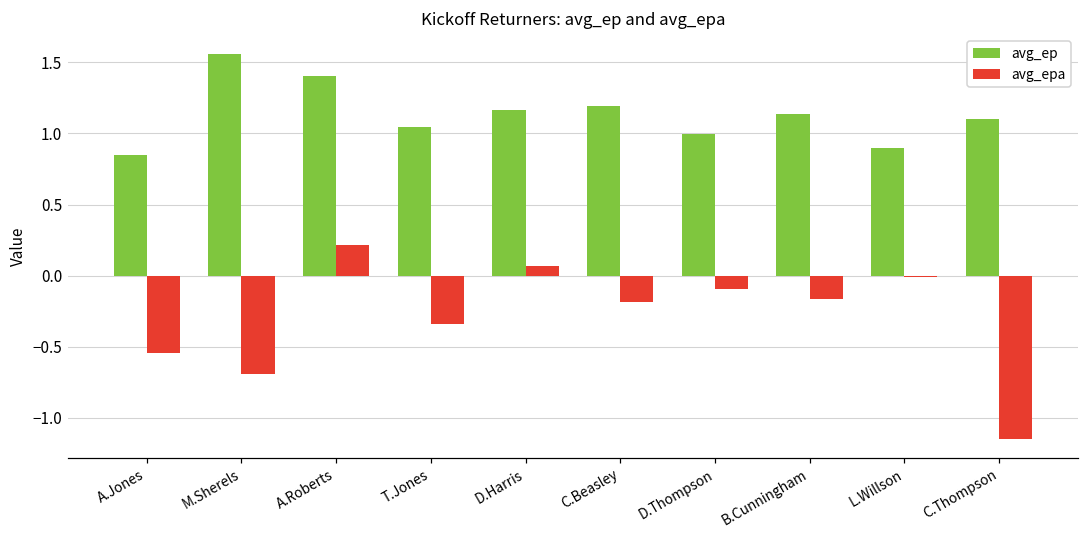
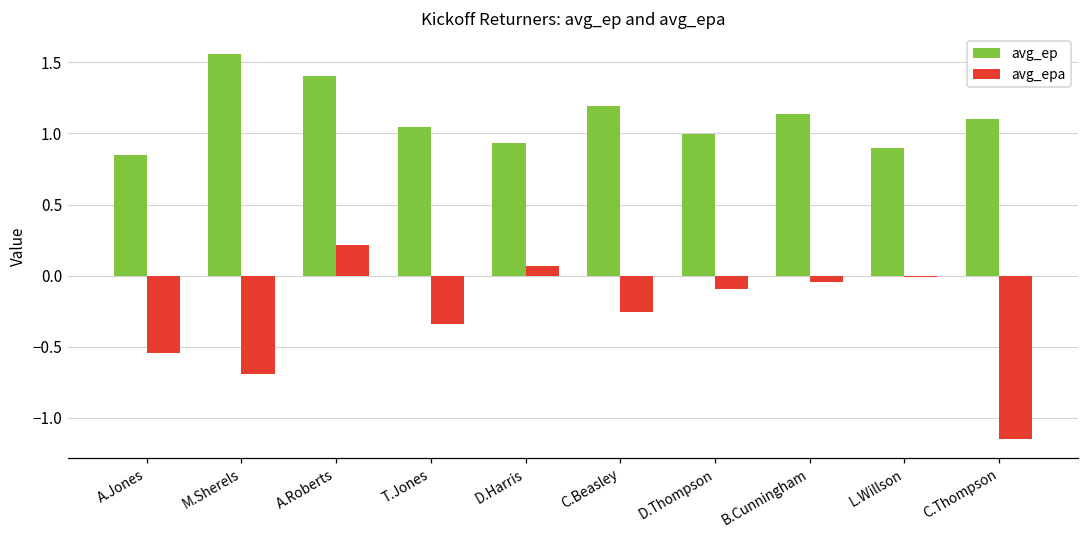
avg_ep, D.Harris: 1.16 -> 0.94
avg_epa, C.Beasley: -0.19 -> -0.26
avg_epa, B.Cunningham: -0.16 -> -0.04
